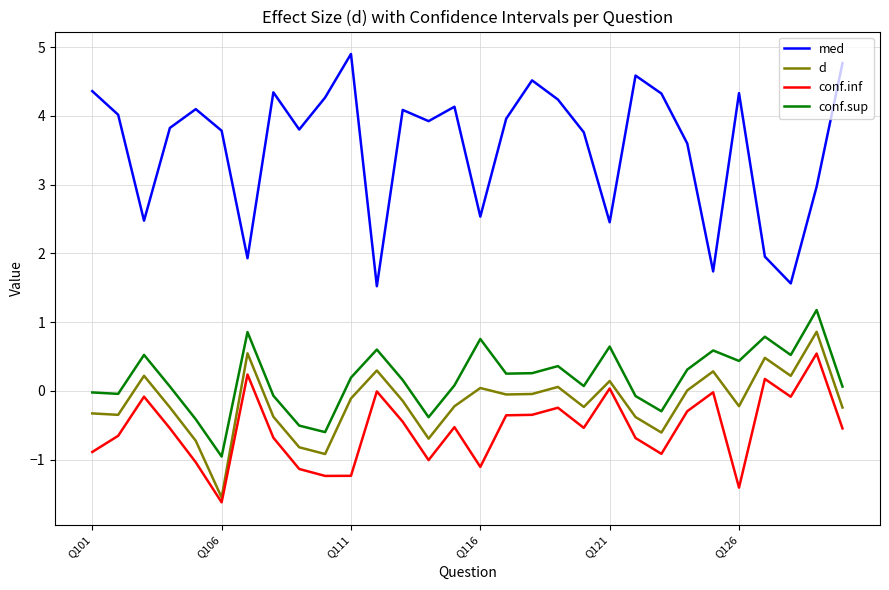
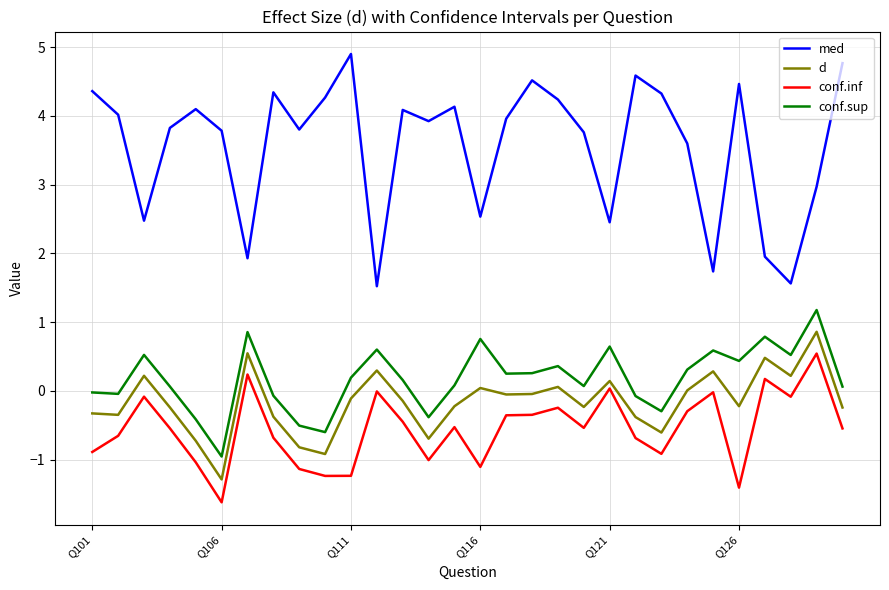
d, Q106: -1.5 -> -1.3
med, Q126: 4.3 -> 4.5
